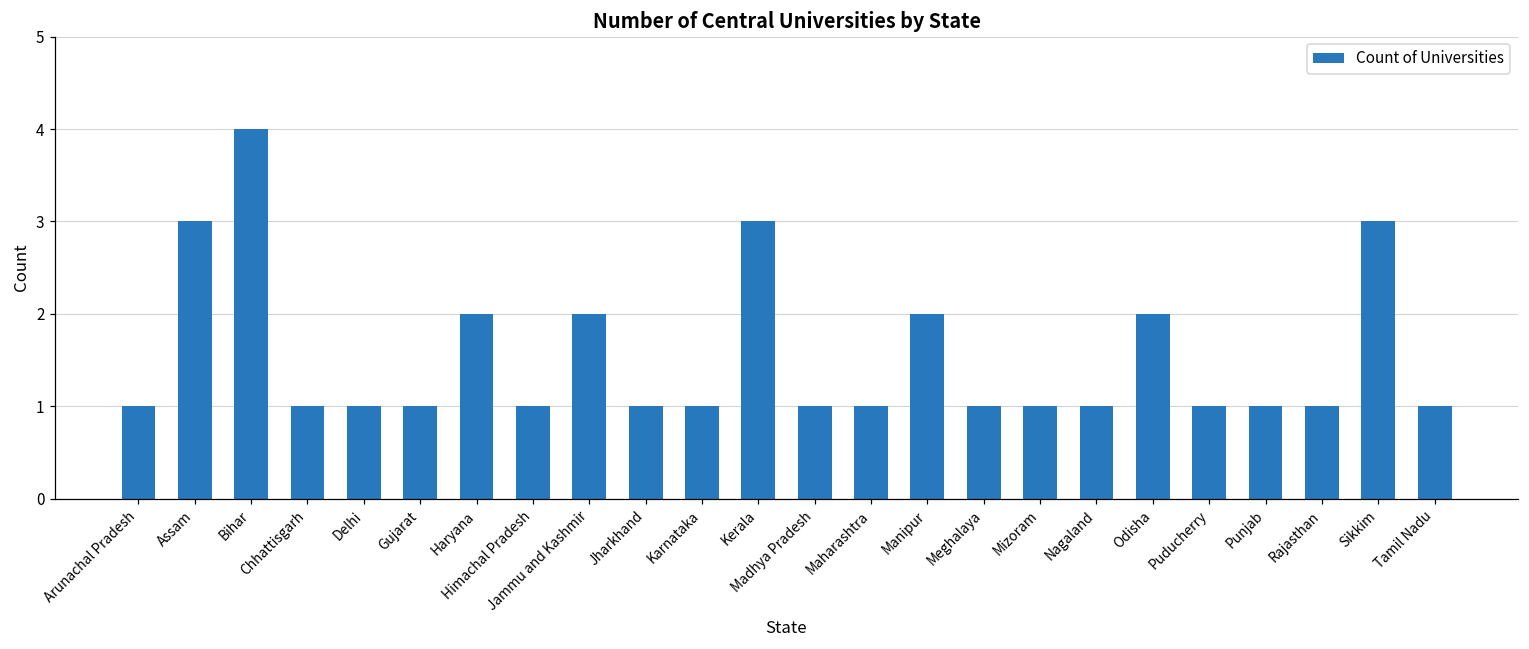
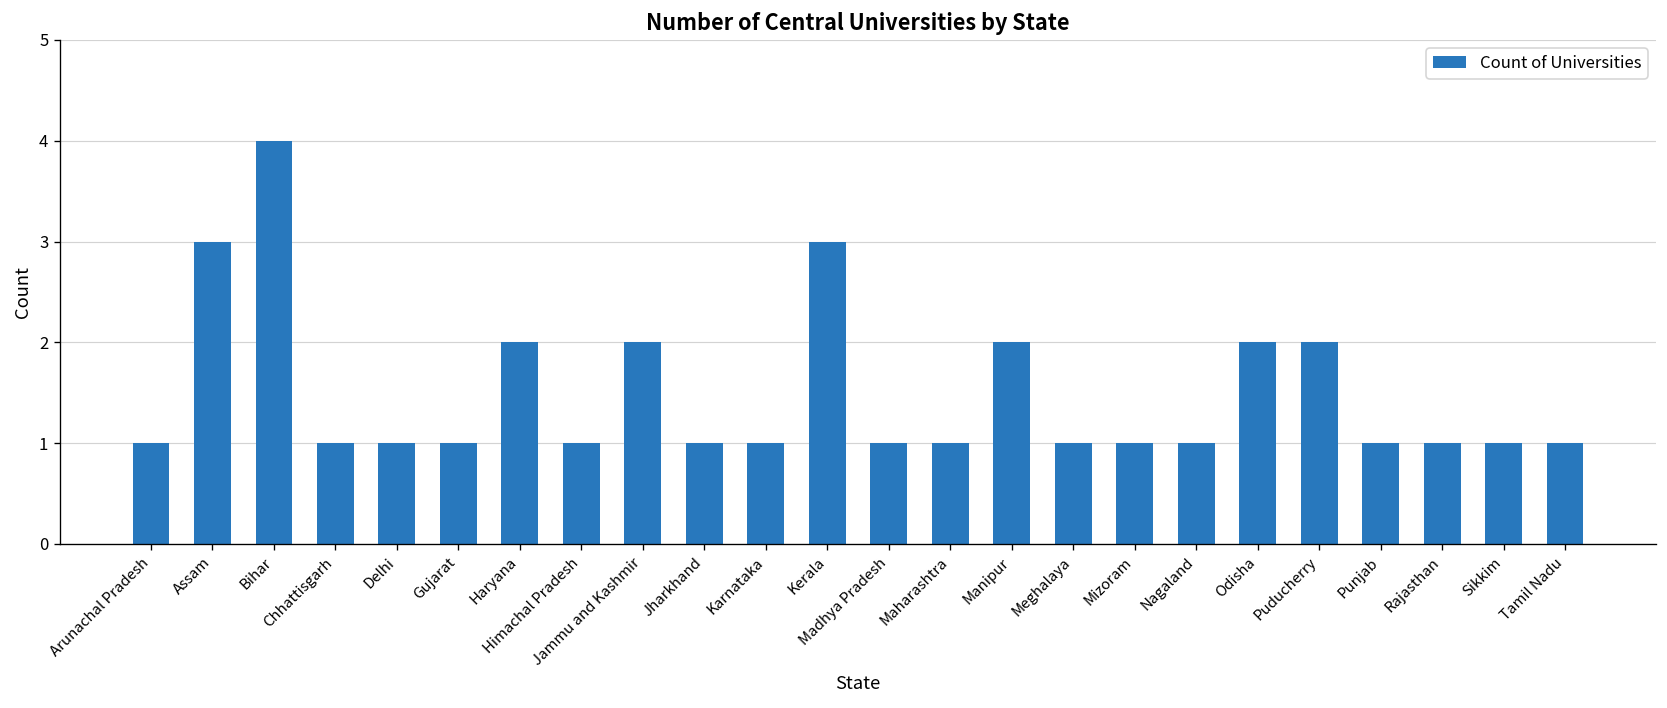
Puducherry: 1 -> 2
Sikkim: 3 -> 1
